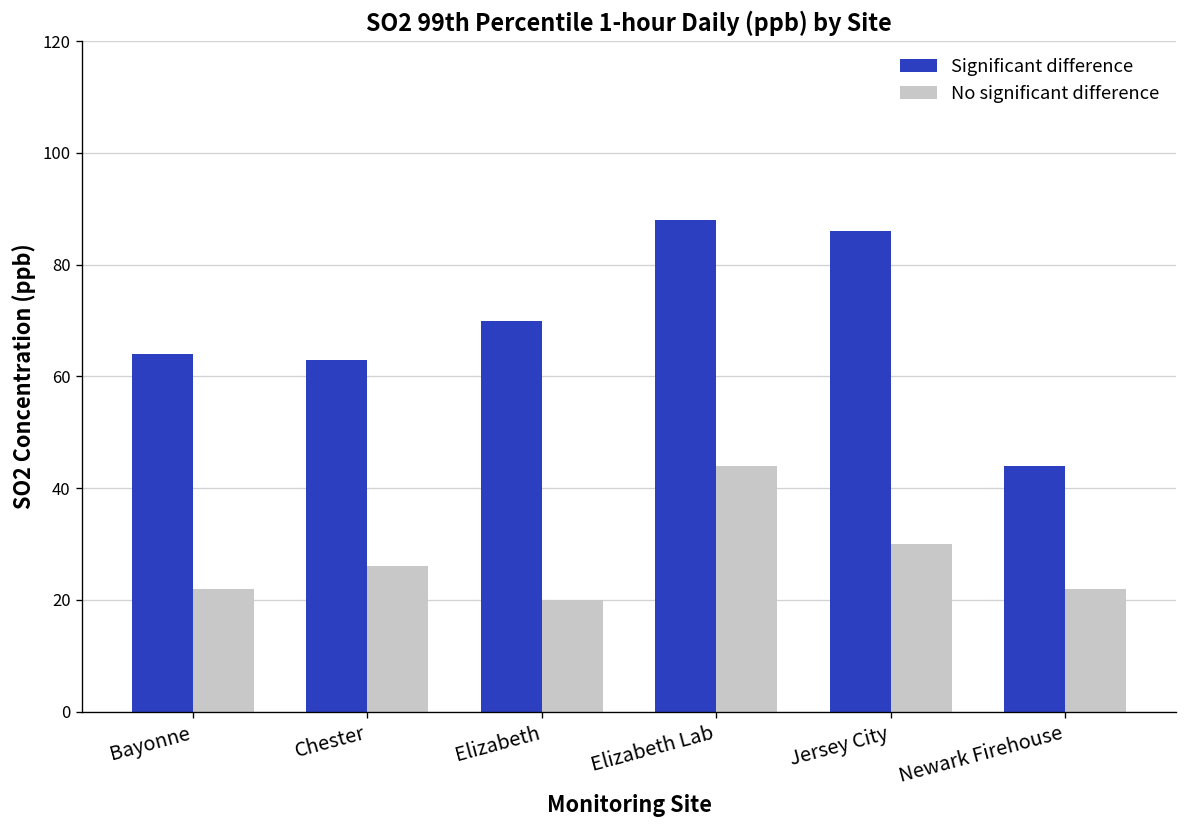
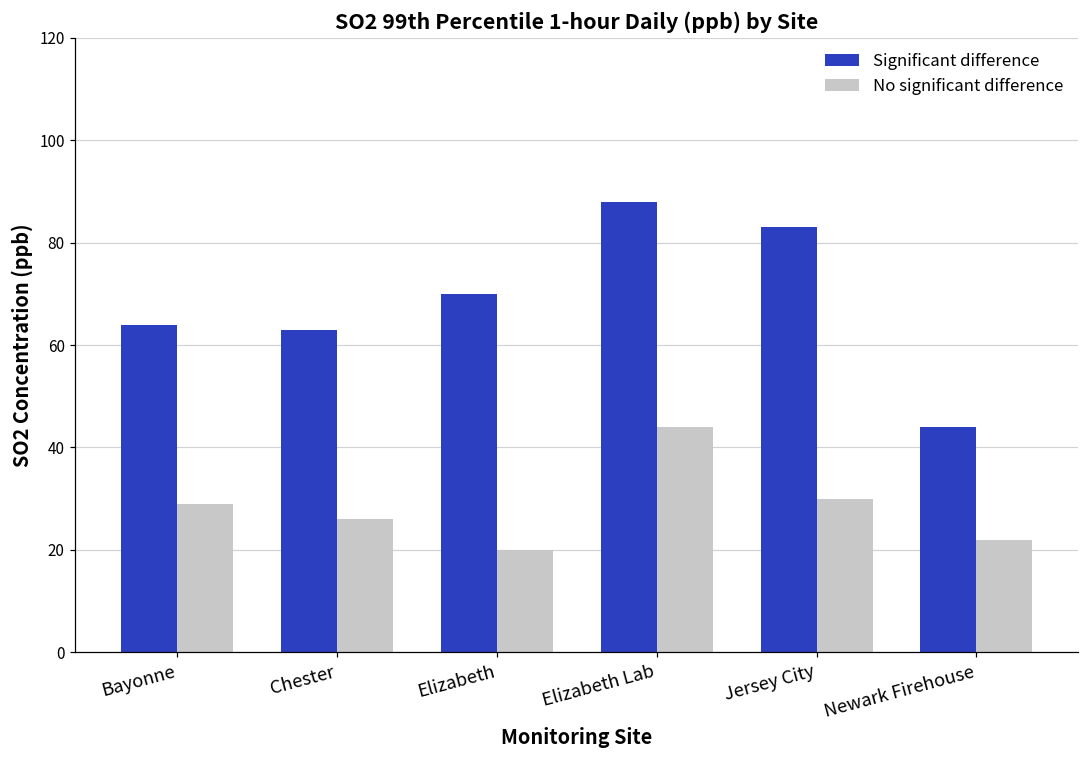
No significant difference, Bayonne: 22 -> 29
Significant difference, Jersey City: 86 -> 83
